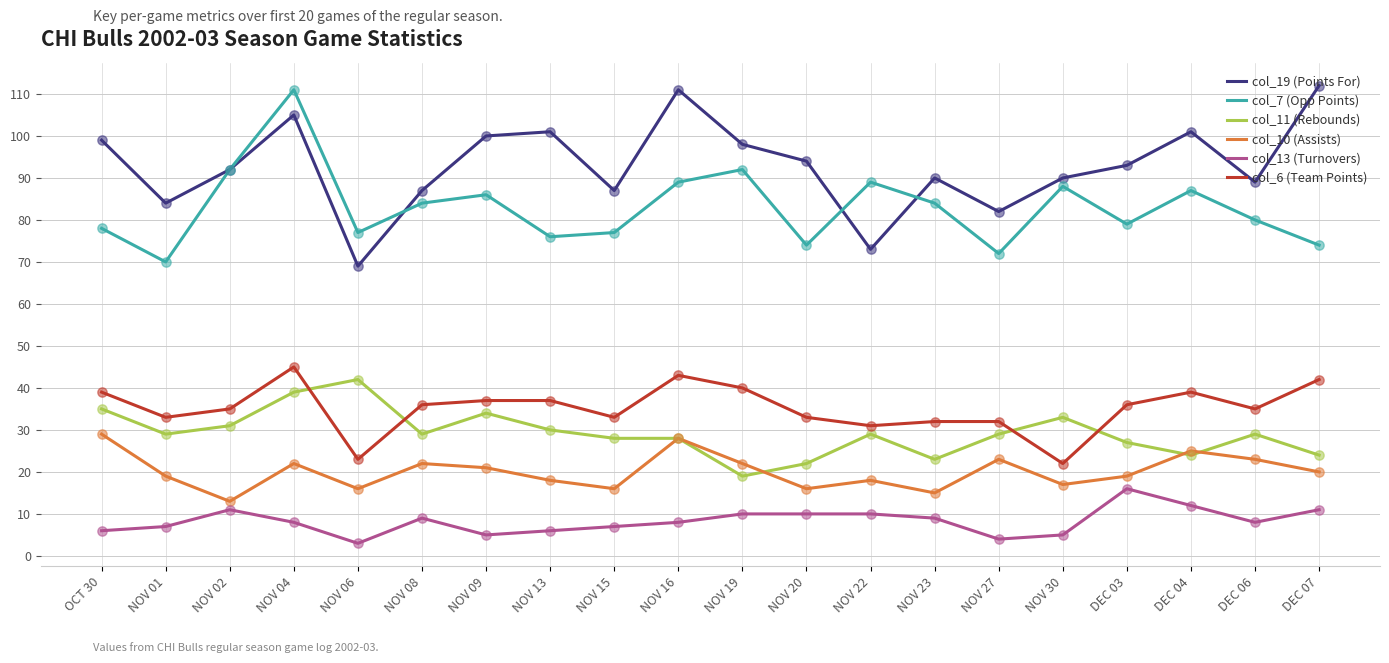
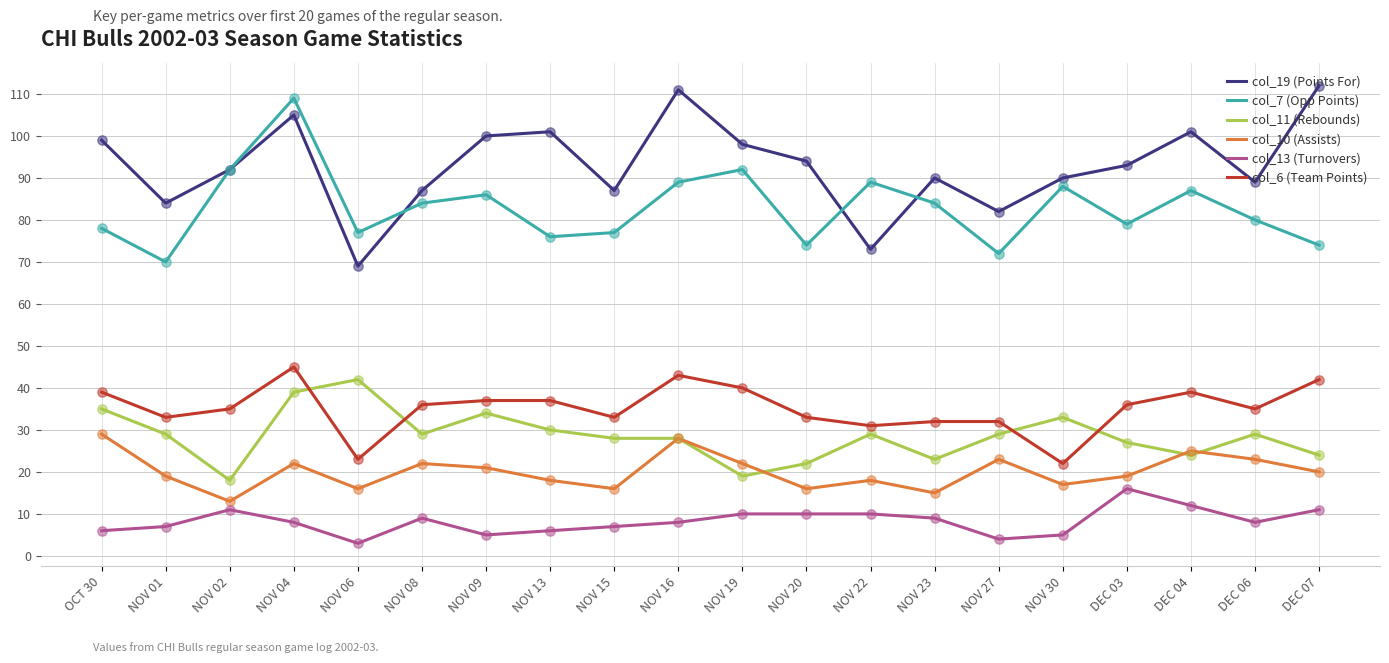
col_11 (Rebounds), NOV 02: 31 -> 18
col_7 (Opp Points), NOV 04: 111 -> 109
